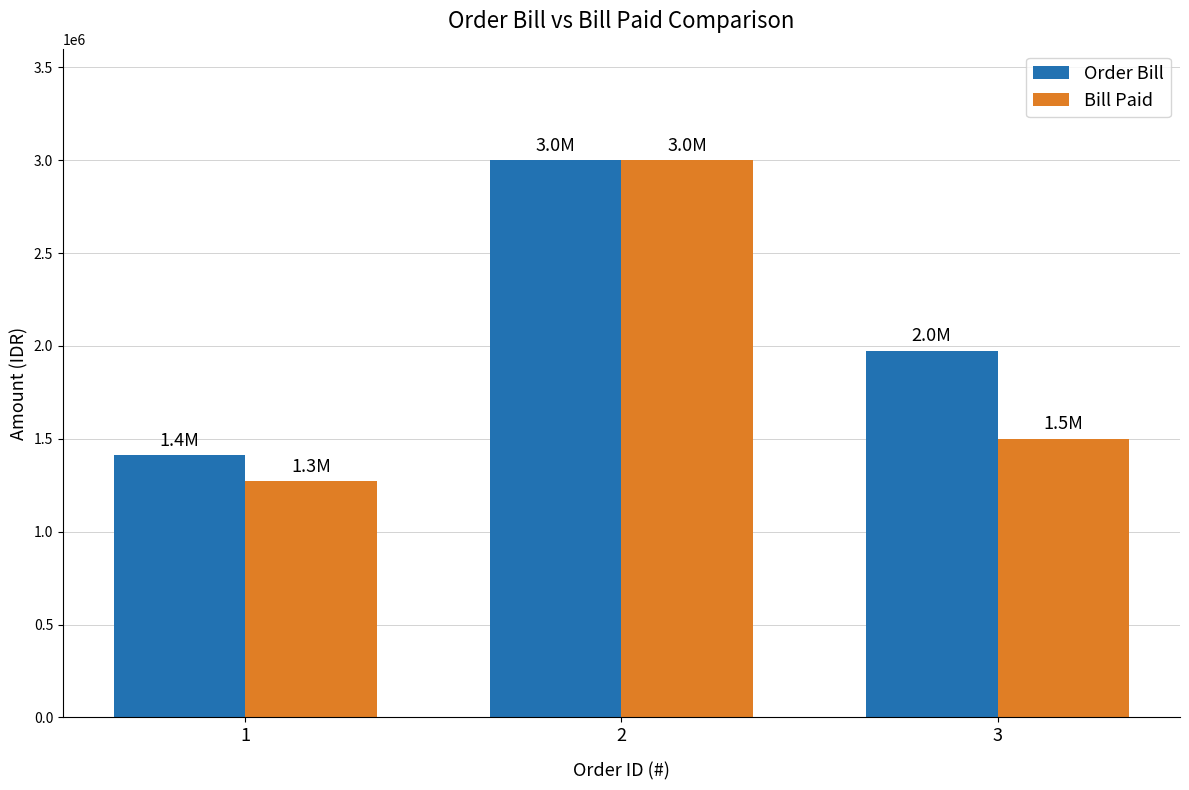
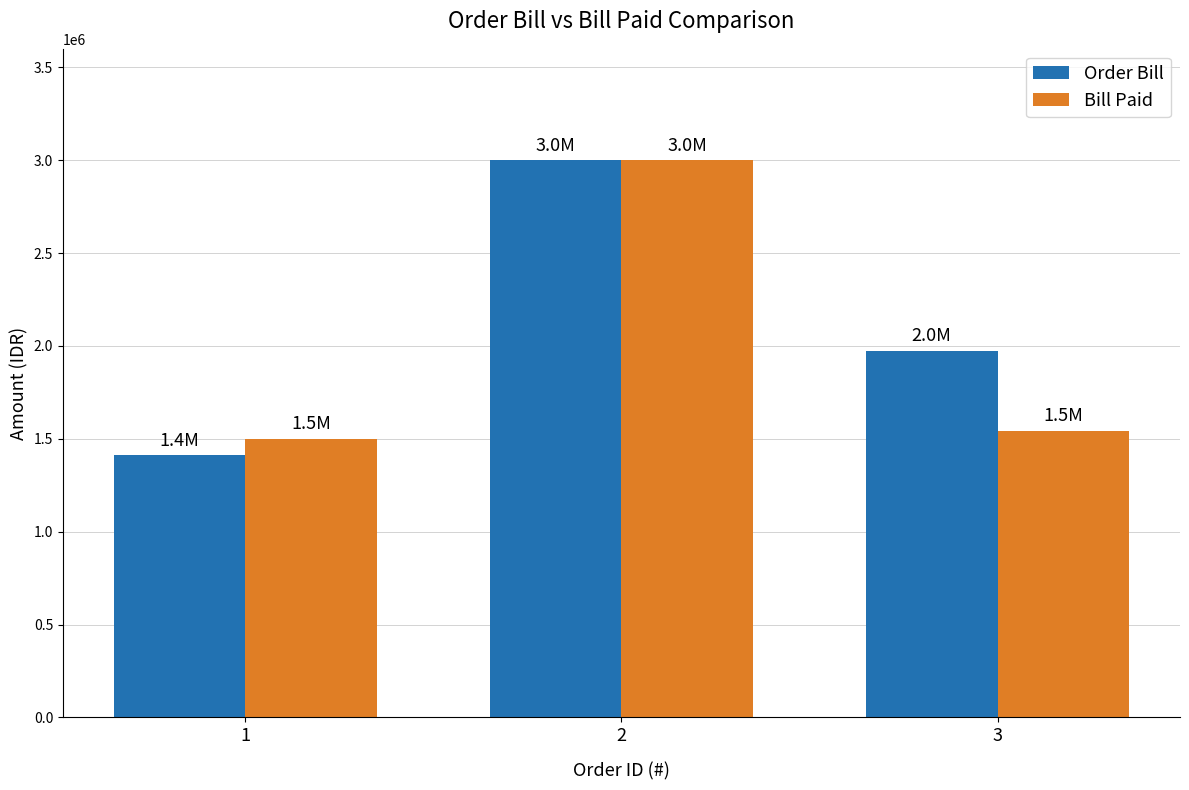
Bill Paid, 1: 1.3M -> 1.5M
Bill Paid, 3: 1500000 -> 1540000
